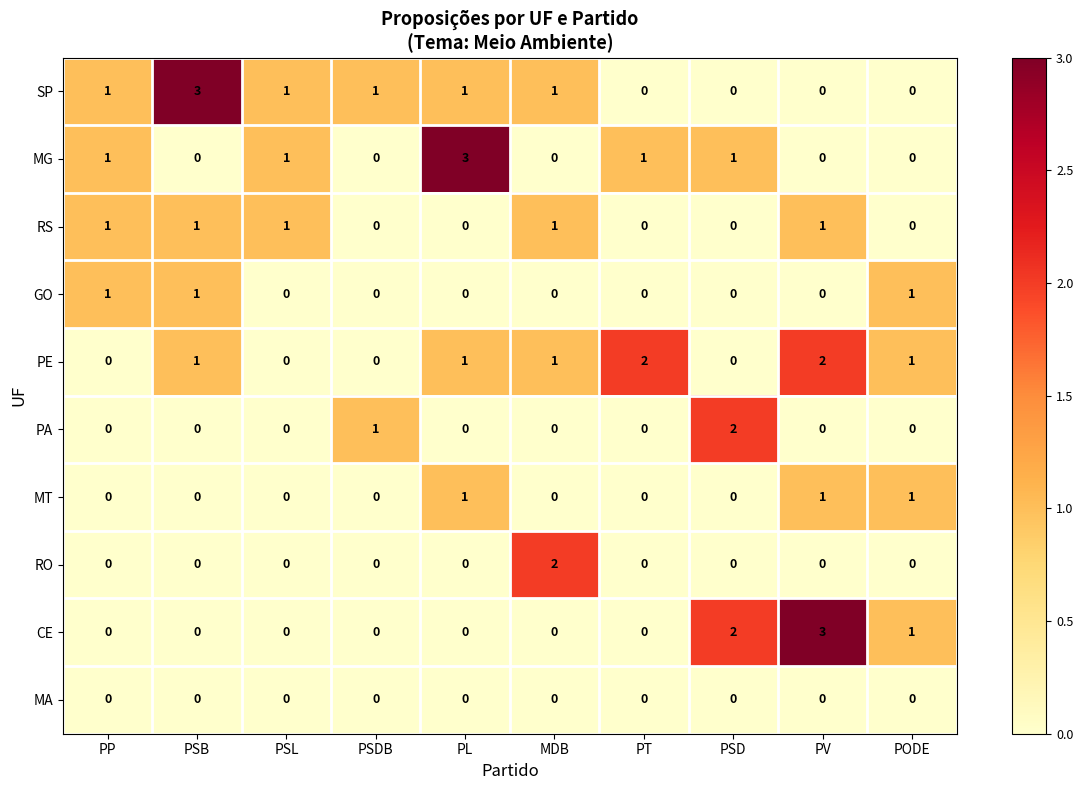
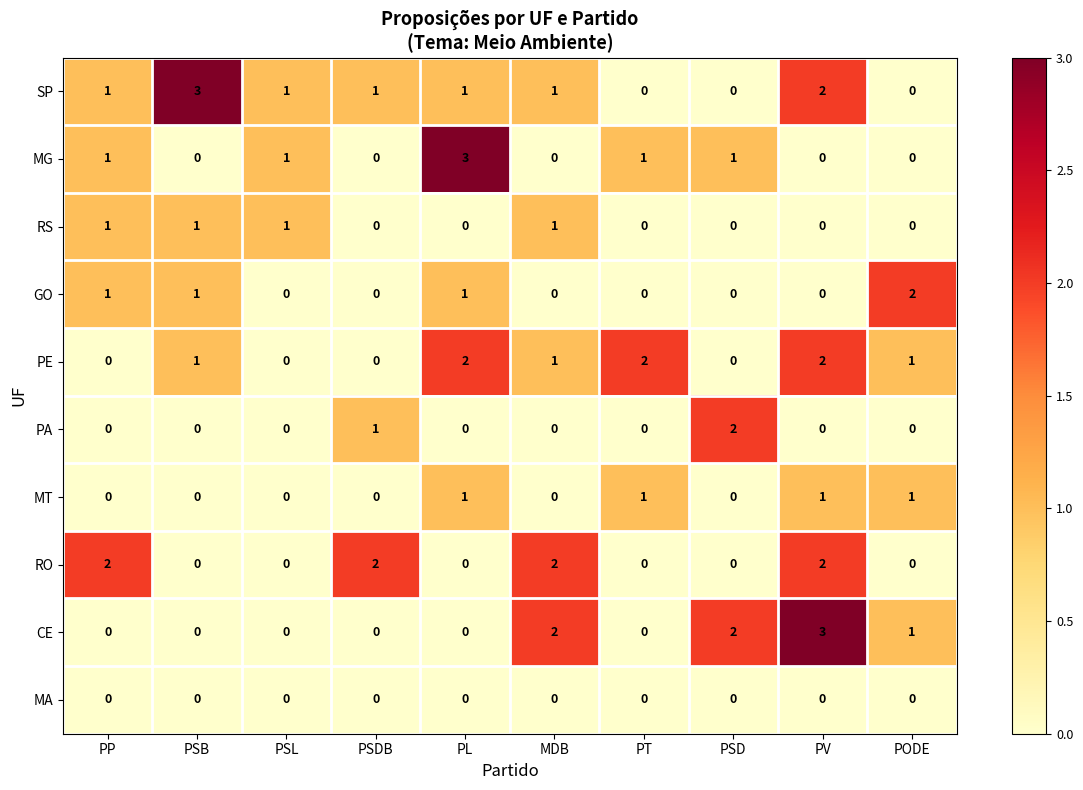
SP, PV: 0 -> 2
RS, PV: 1 -> 0
GO, PL: 0 -> 1
GO, PODE: 1 -> 2
PE, PL: 1 -> 2
MT, PT: 0 -> 1
RO, PP: 0 -> 2
RO, PSDB: 0 -> 2
RO, PV: 0 -> 2
CE, MDB: 0 -> 2
